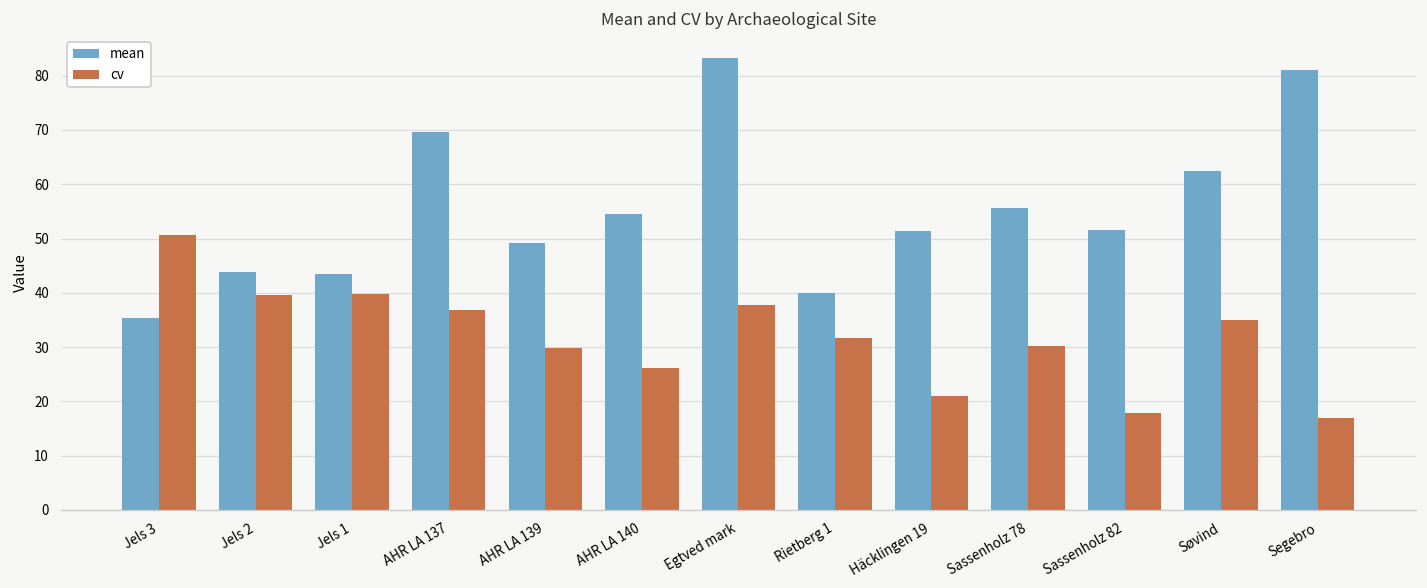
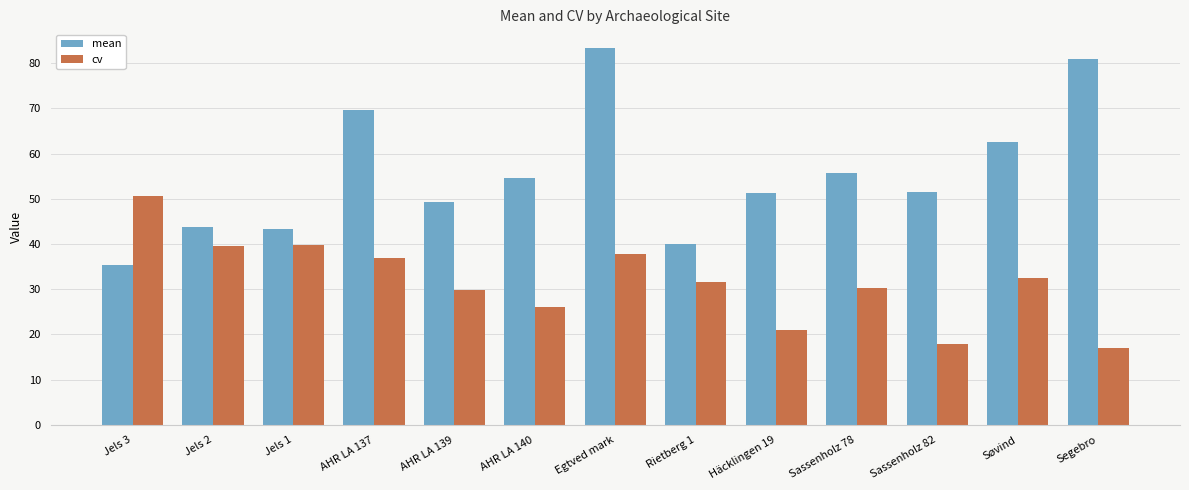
cv, Søvind: 35 -> 33
